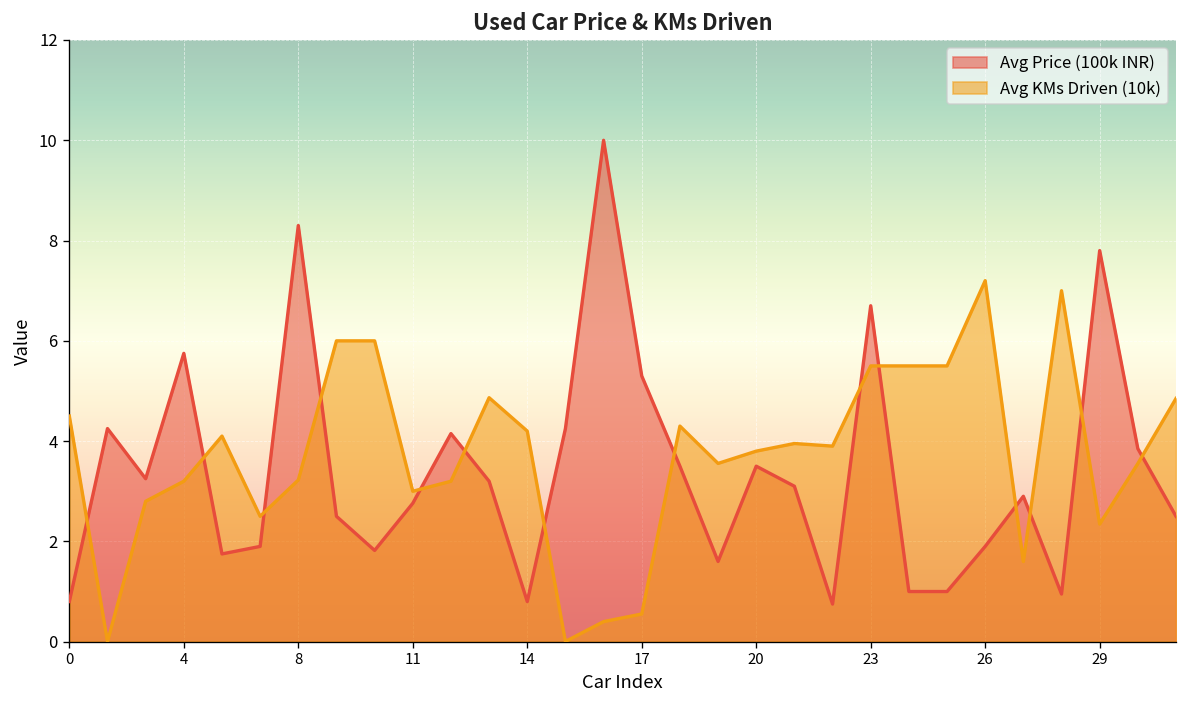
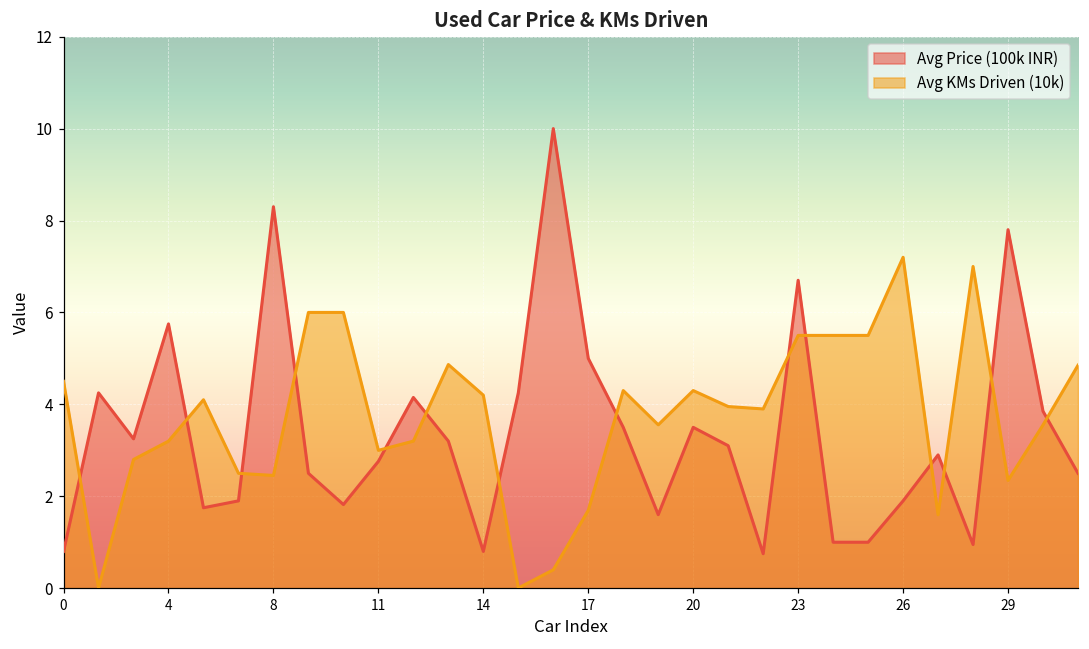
Avg KMs Driven (10k), 8: 3.2 -> 2.5
Avg Price (100k INR), 17: 5.3 -> 5.0
Avg KMs Driven (10k), 17: 0.6 -> 1.7
Avg KMs Driven (10k), 20: 3.8 -> 4.3
